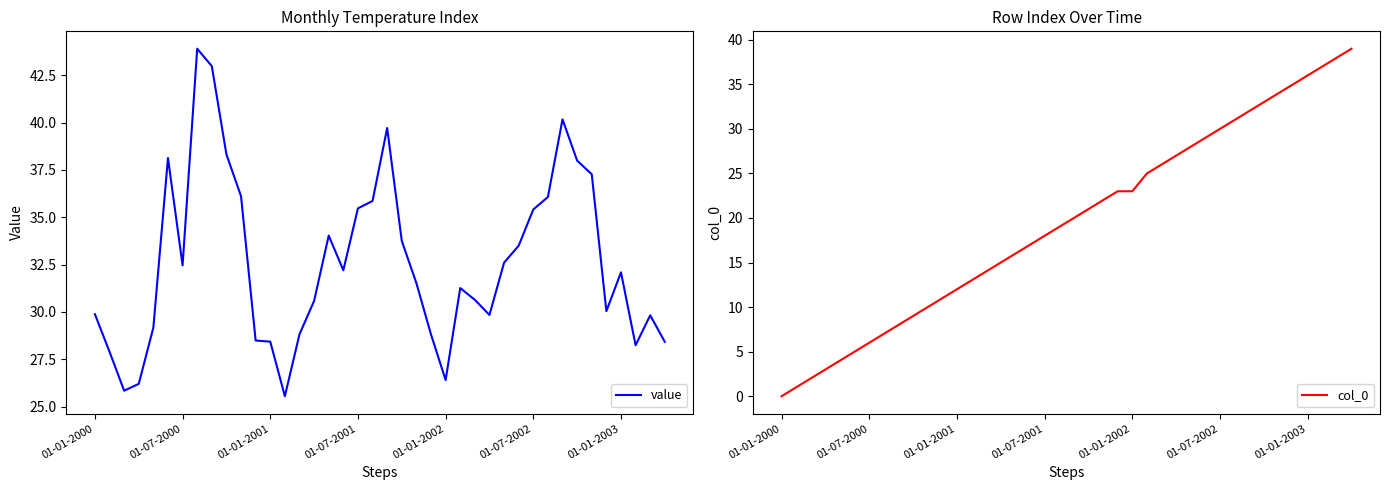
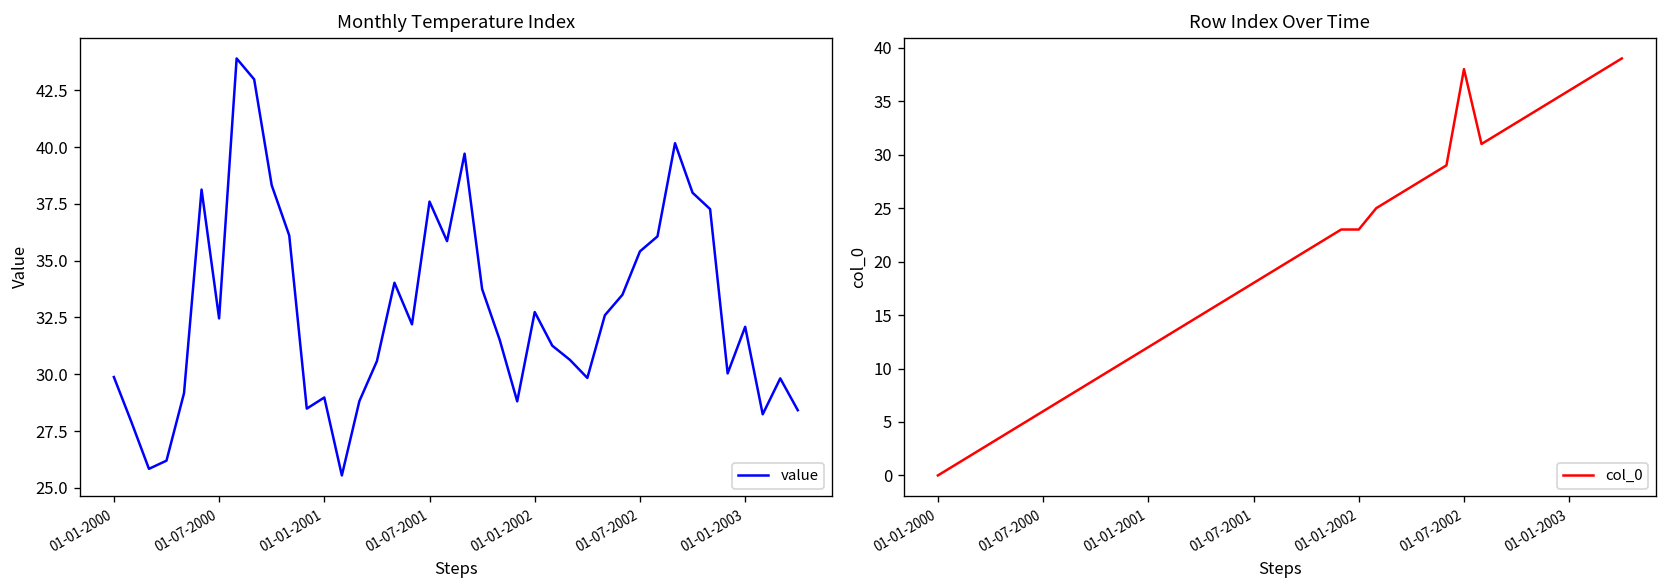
Monthly Temperature Index, 01-01-2001: 28.4 -> 29.0
Monthly Temperature Index, 01-07-2001: 35.5 -> 37.6
Monthly Temperature Index, 01-01-2002: 26.4 -> 32.7
Row Index Over Time, 01-07-2002: 30 -> 38
